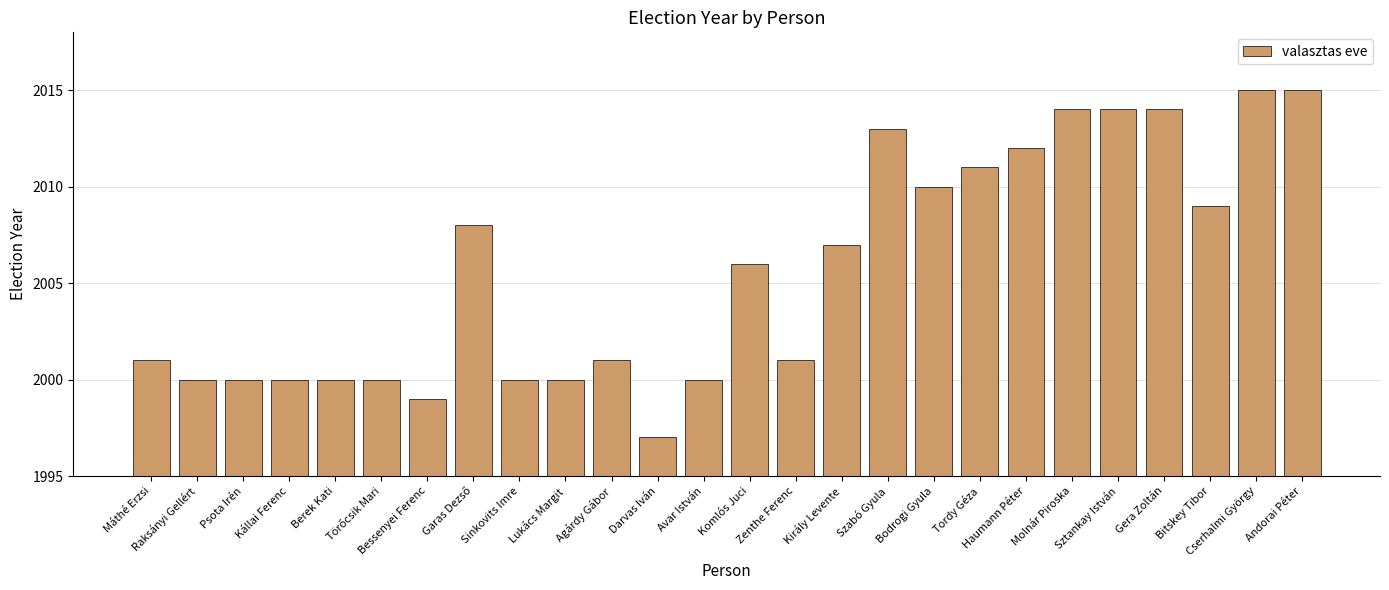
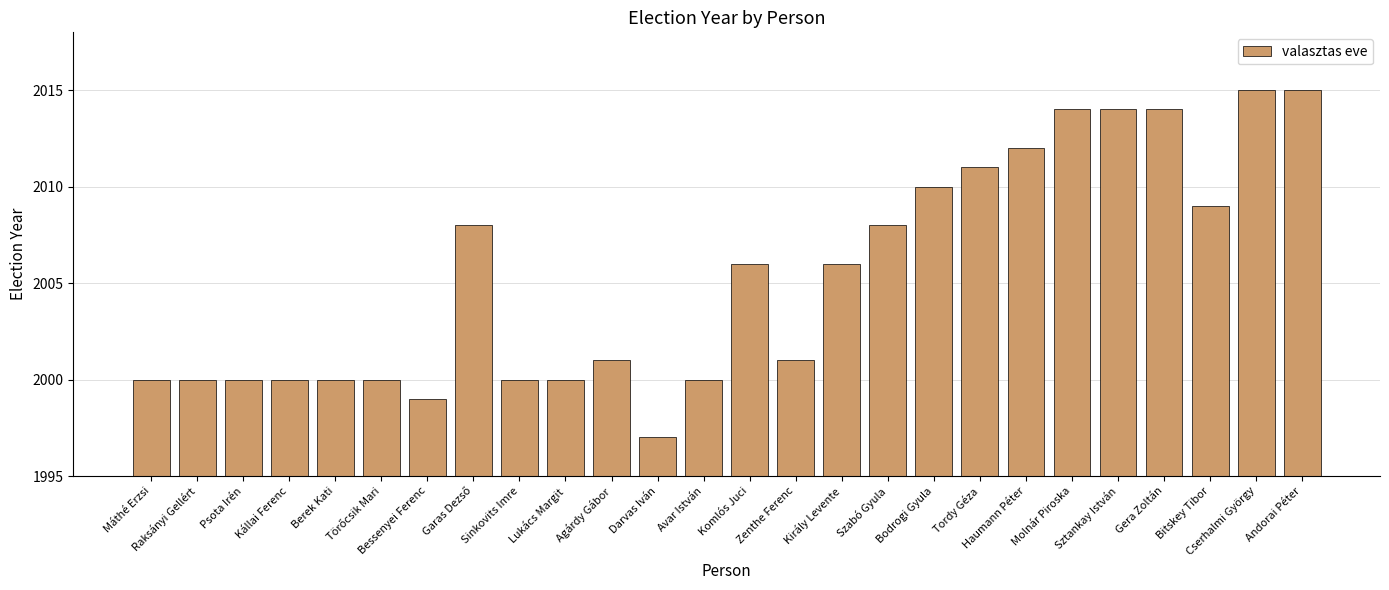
Máthé Erzsi: 2001 -> 2000
Király Levente: 2007 -> 2006
Szabó Gyula: 2013 -> 2008
